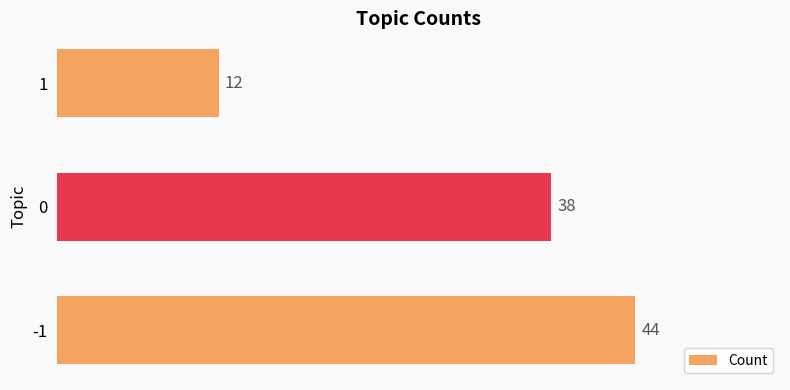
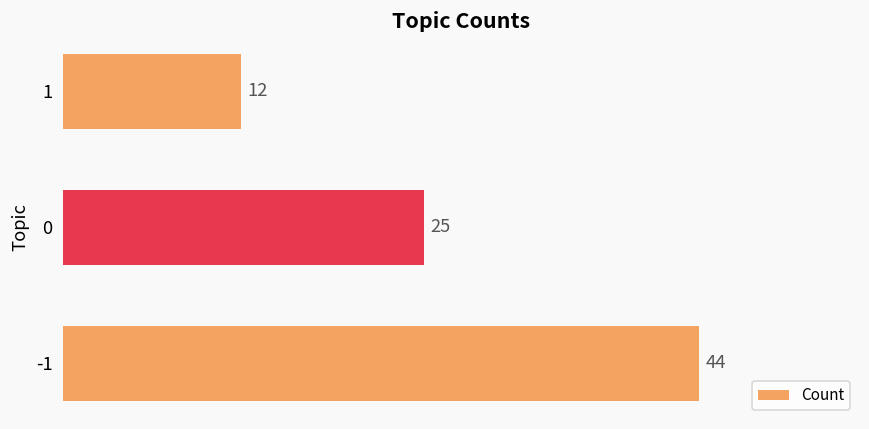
0: 38 -> 25
